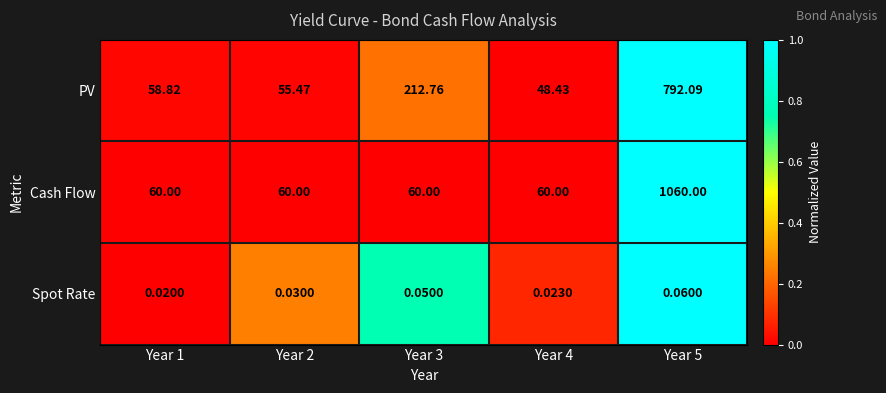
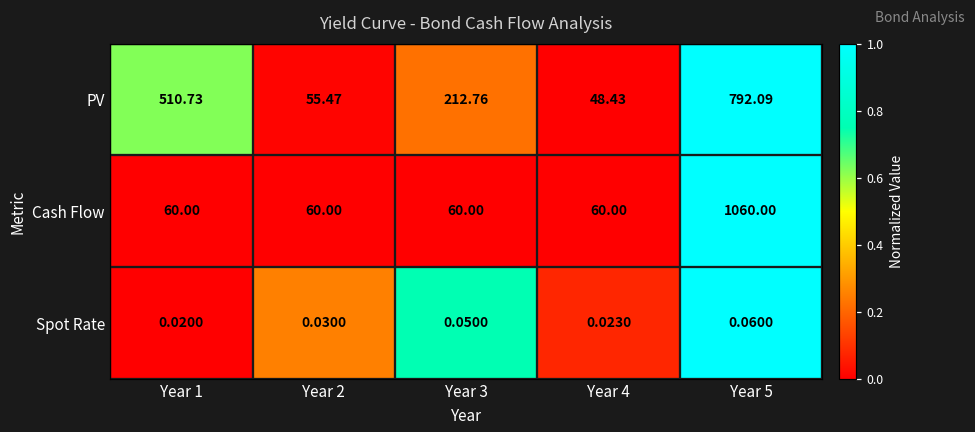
PV, Year 1: 58.82 -> 510.73
